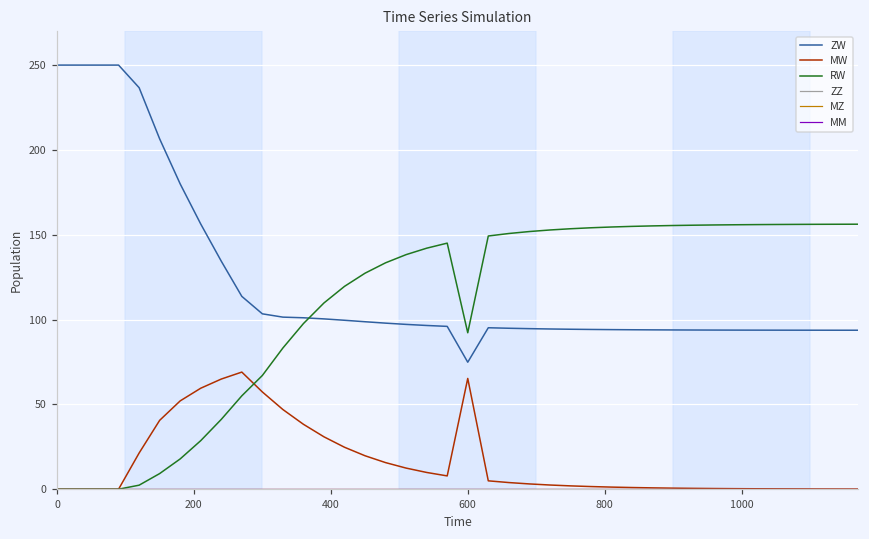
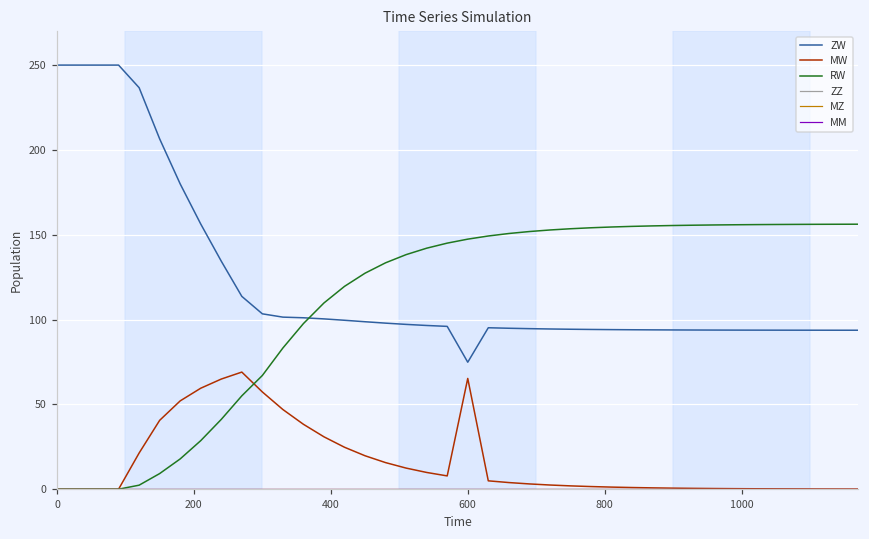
RW, 600: 92 -> 147
